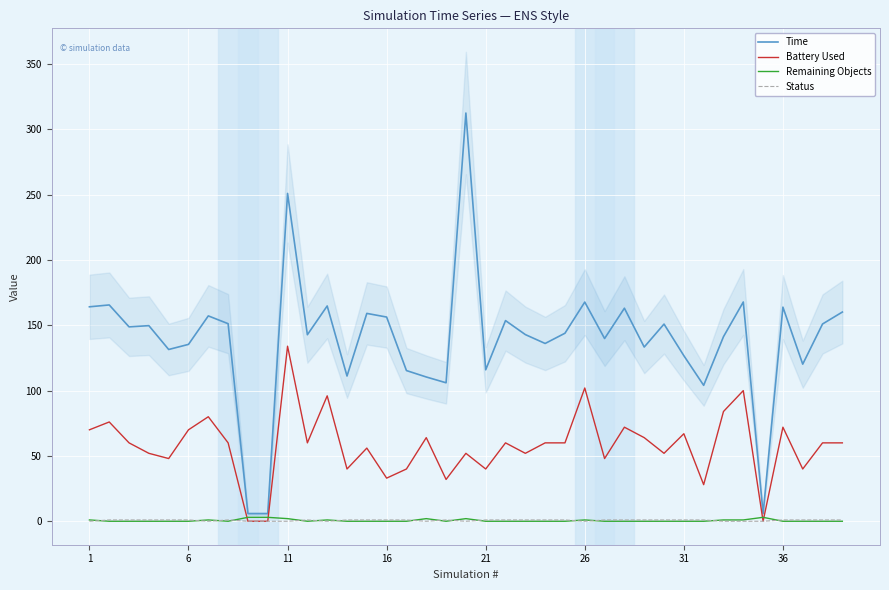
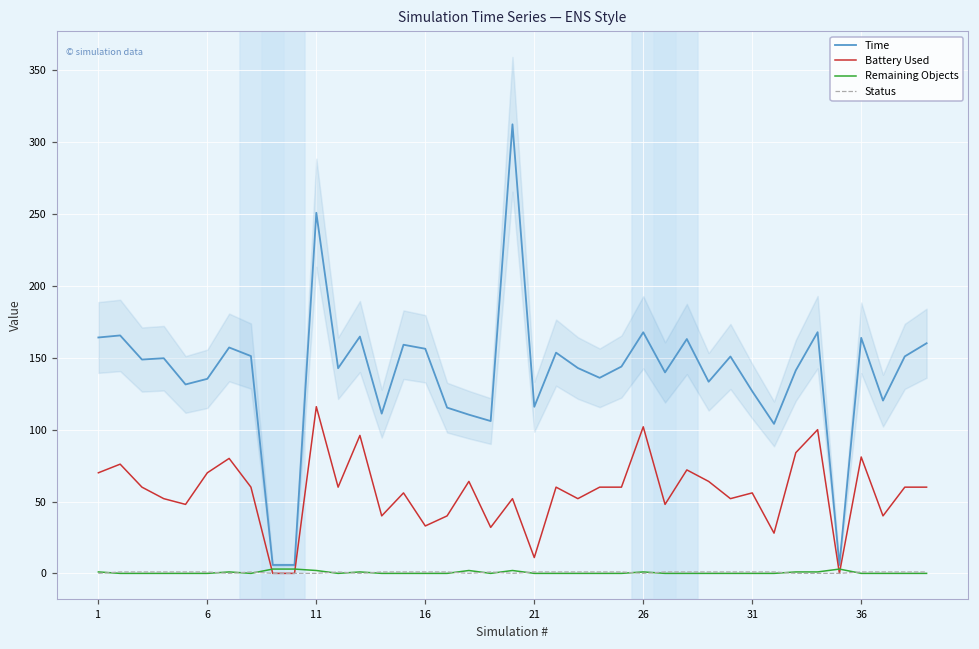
Battery Used, 11: 134 -> 116
Battery Used, 21: 40 -> 11
Battery Used, 31: 67 -> 56
Battery Used, 36: 72 -> 81
